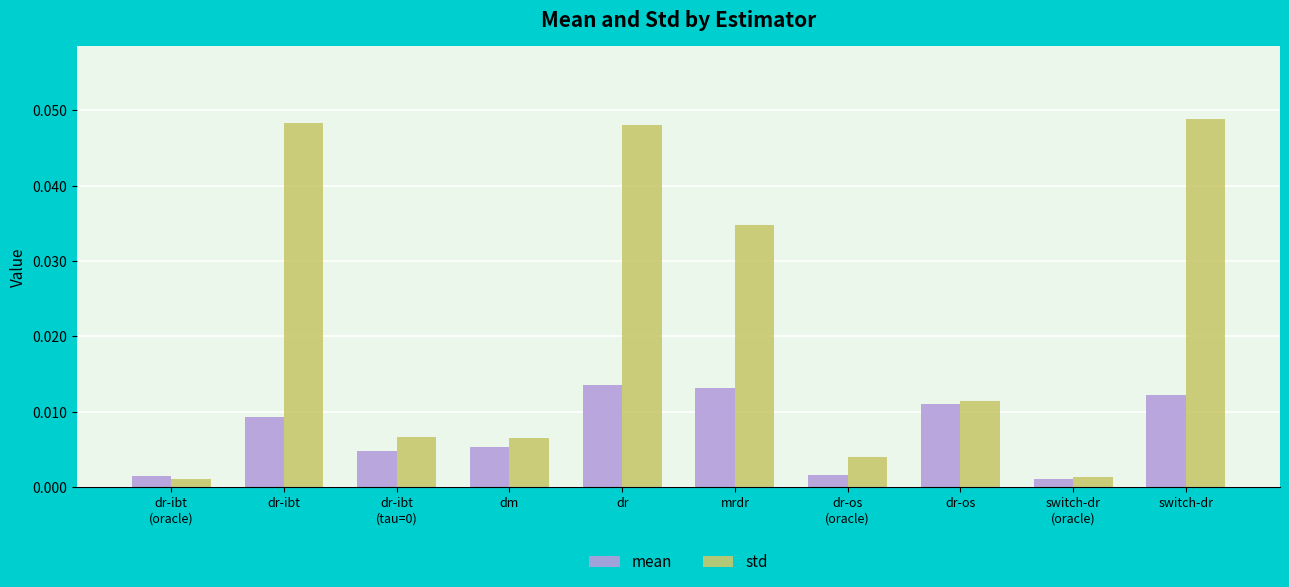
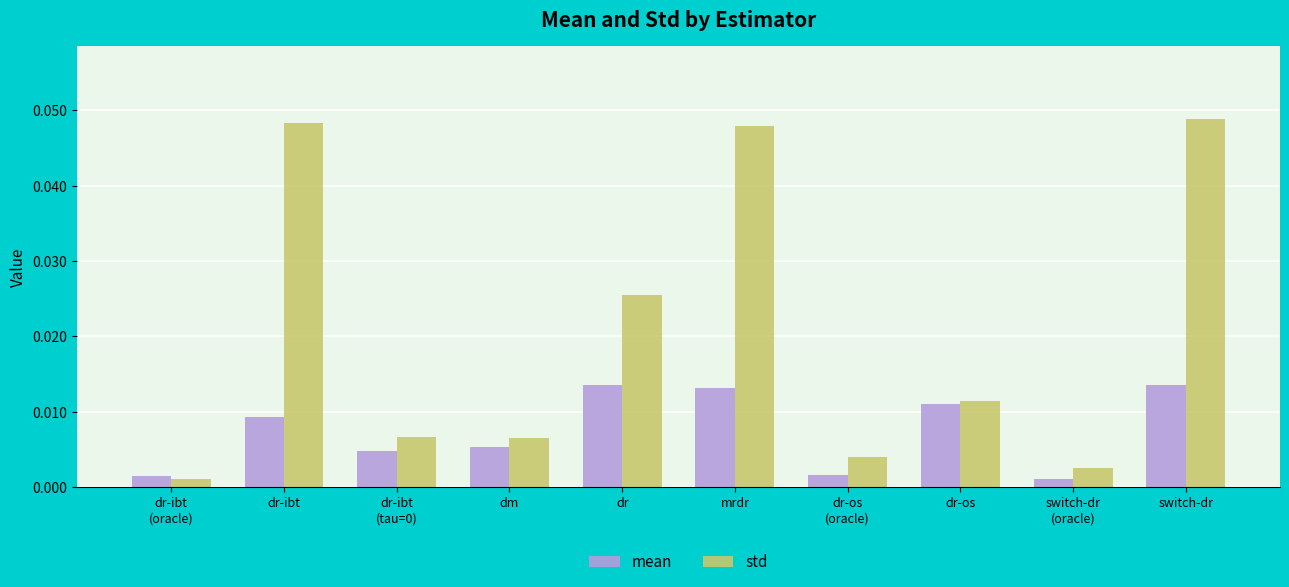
std, dr: 0.048 -> 0.025
std, mrdr: 0.035 -> 0.048
std, switch-dr (oracle): 0.001 -> 0.003
mean, switch-dr: 0.012 -> 0.014
